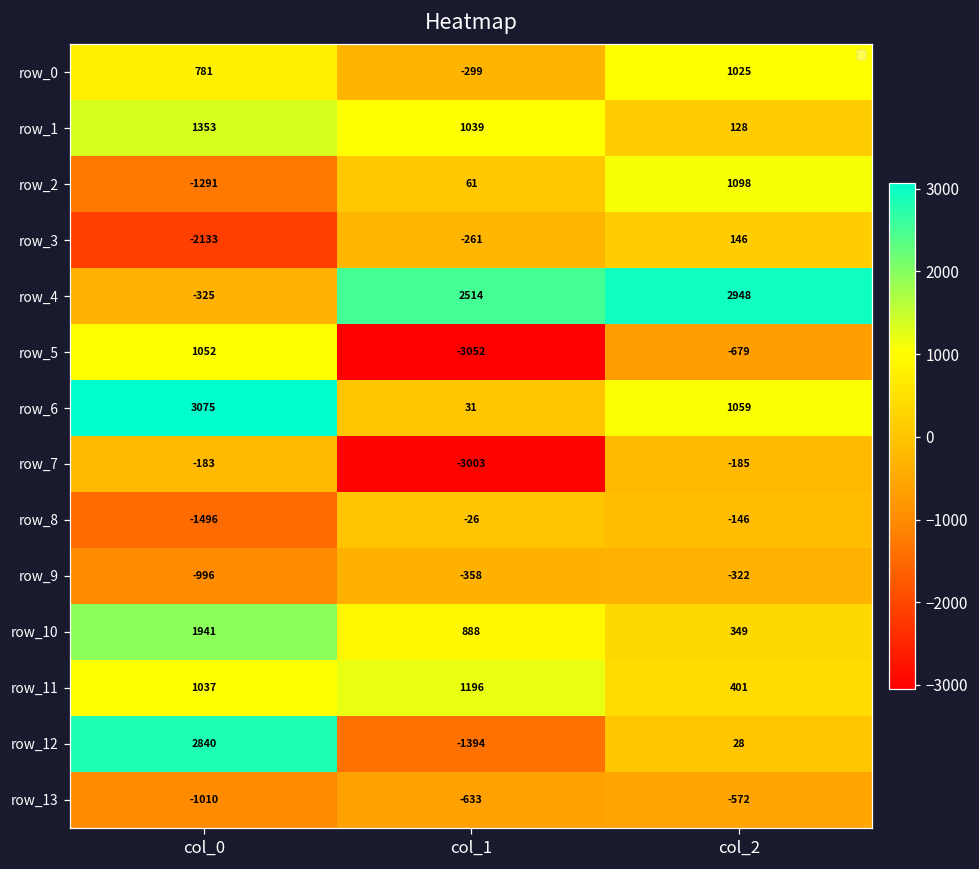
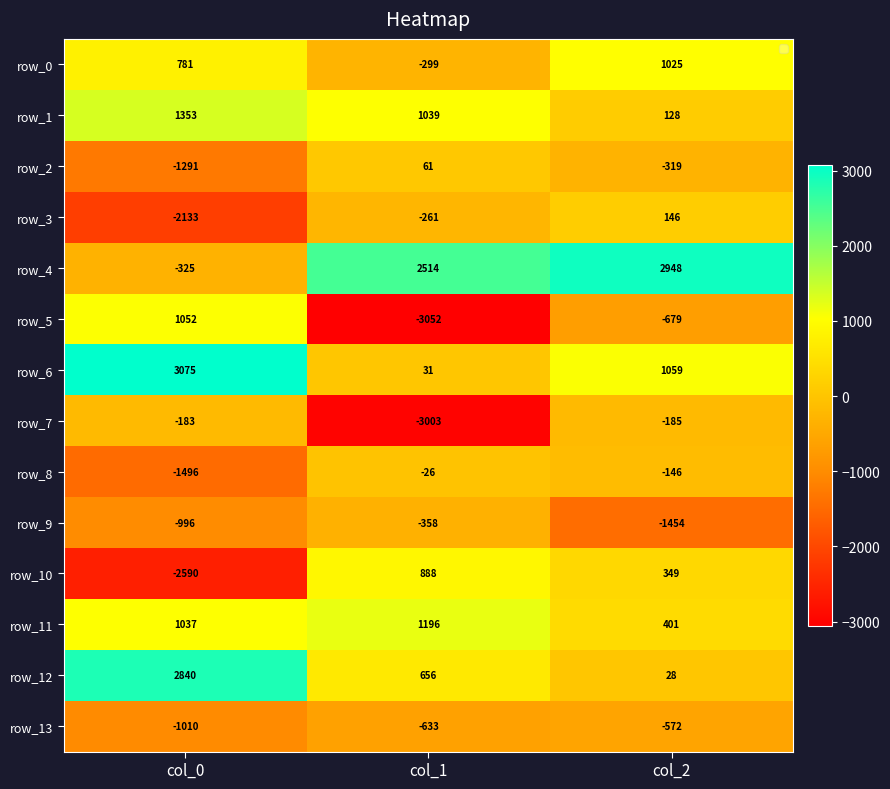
row_2, col_2: 1098 -> -319
row_9, col_2: -322 -> -1454
row_10, col_0: 1941 -> -2590
row_12, col_1: -1394 -> 656
